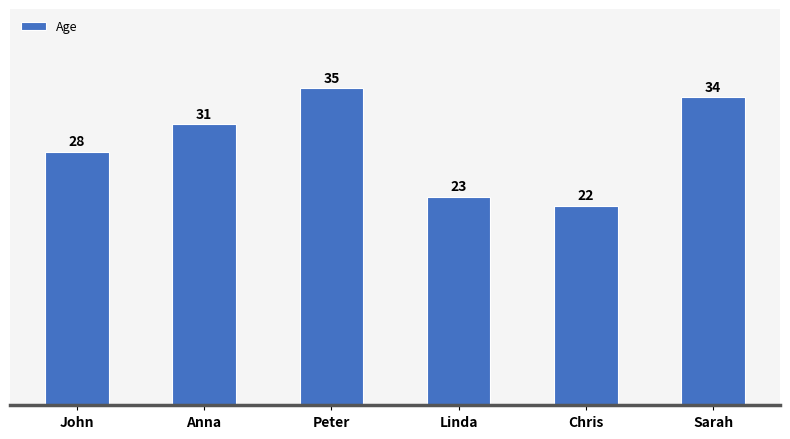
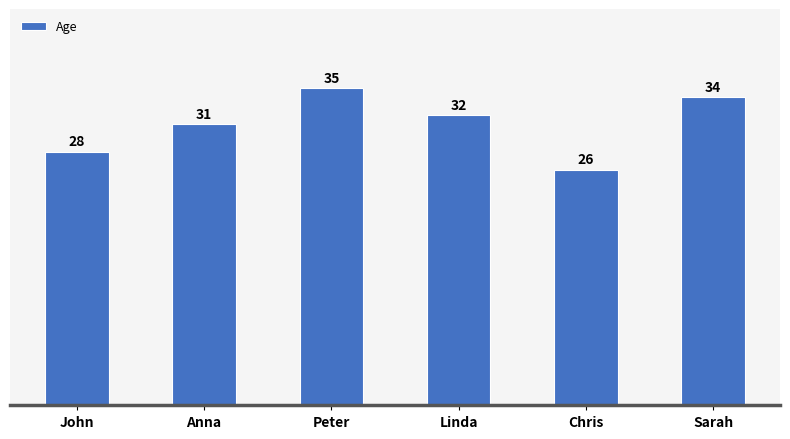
Linda: 23 -> 32
Chris: 22 -> 26
